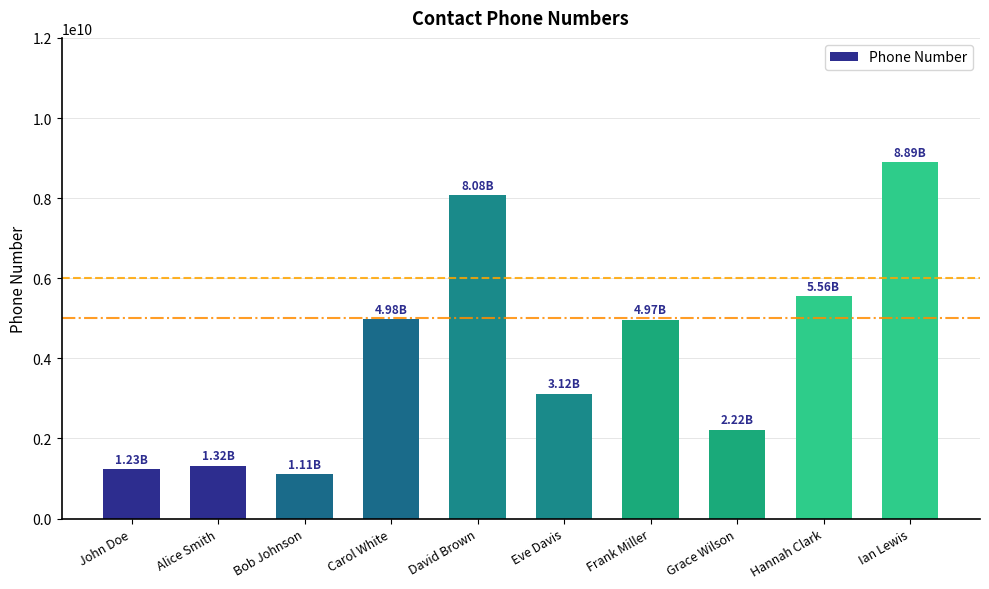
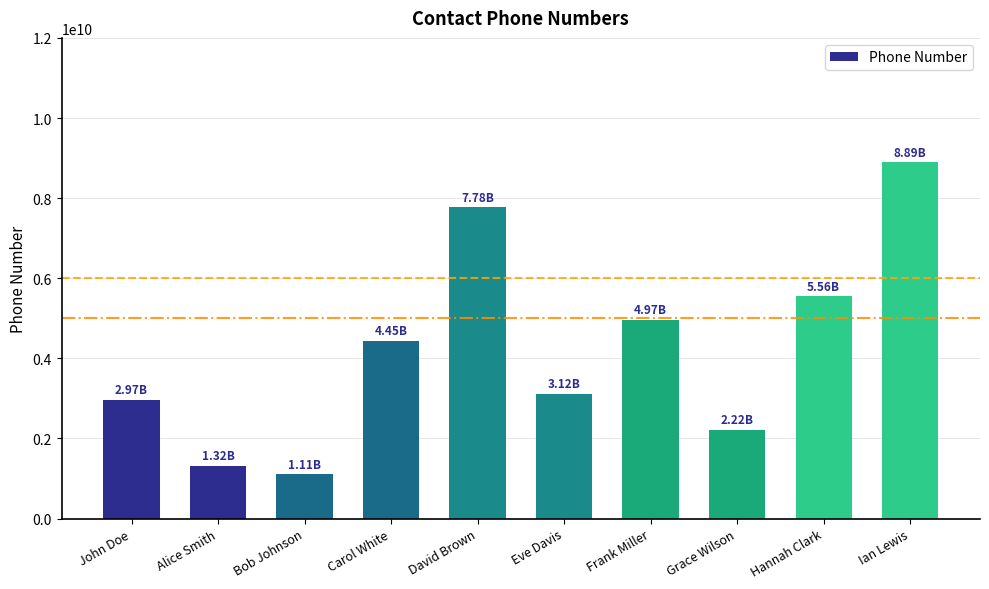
John Doe: 1.23B -> 2.97B
Carol White: 4.98B -> 4.45B
David Brown: 8.08B -> 7.78B
